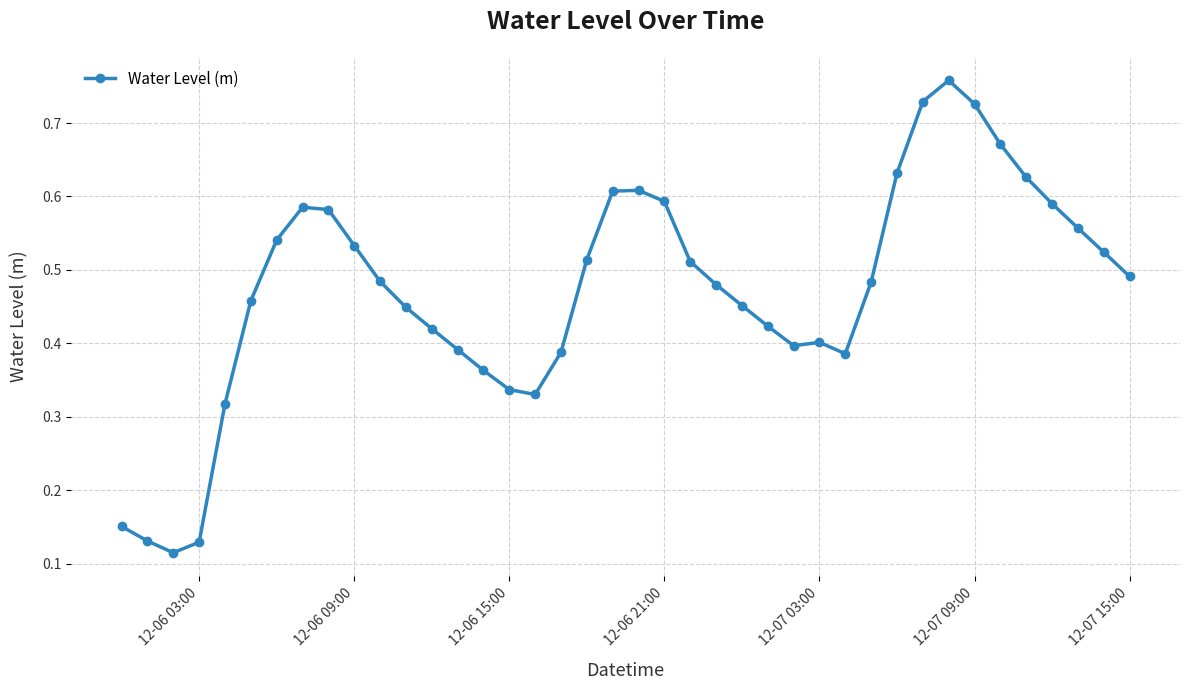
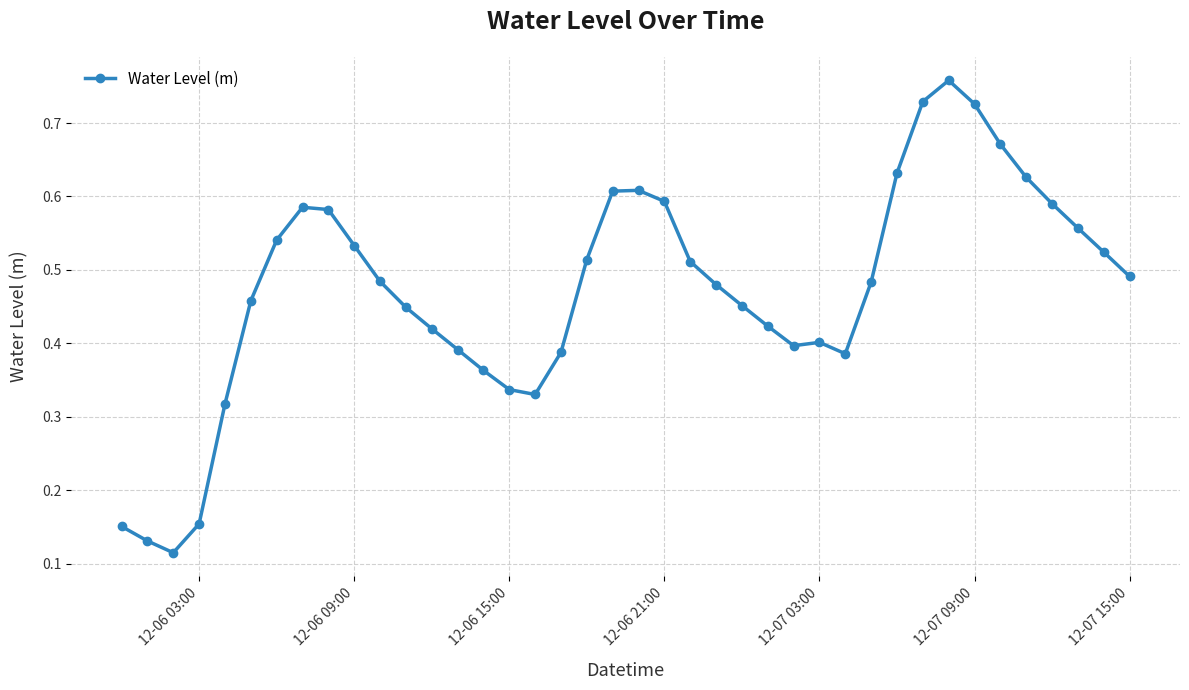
12-06 03:00: 0.13 -> 0.15
